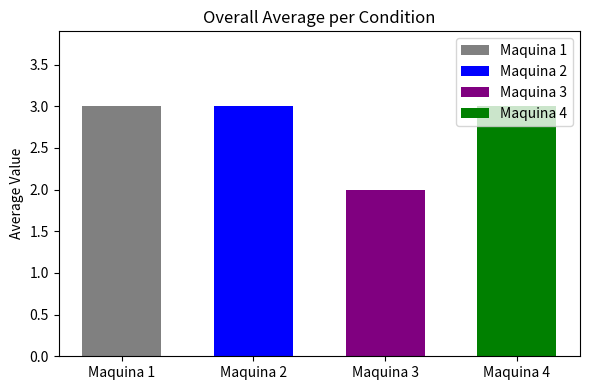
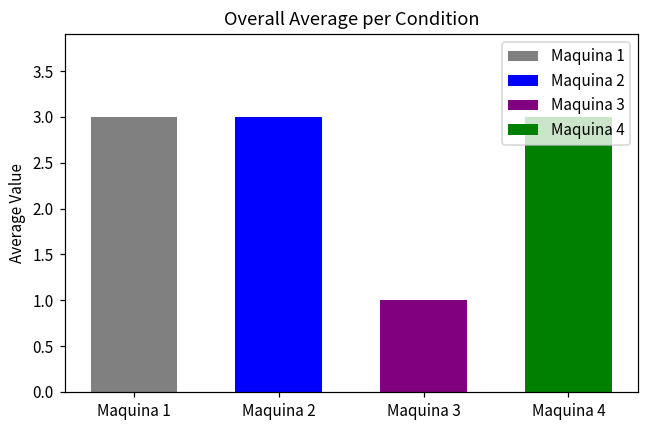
Maquina 3: 2 -> 1
